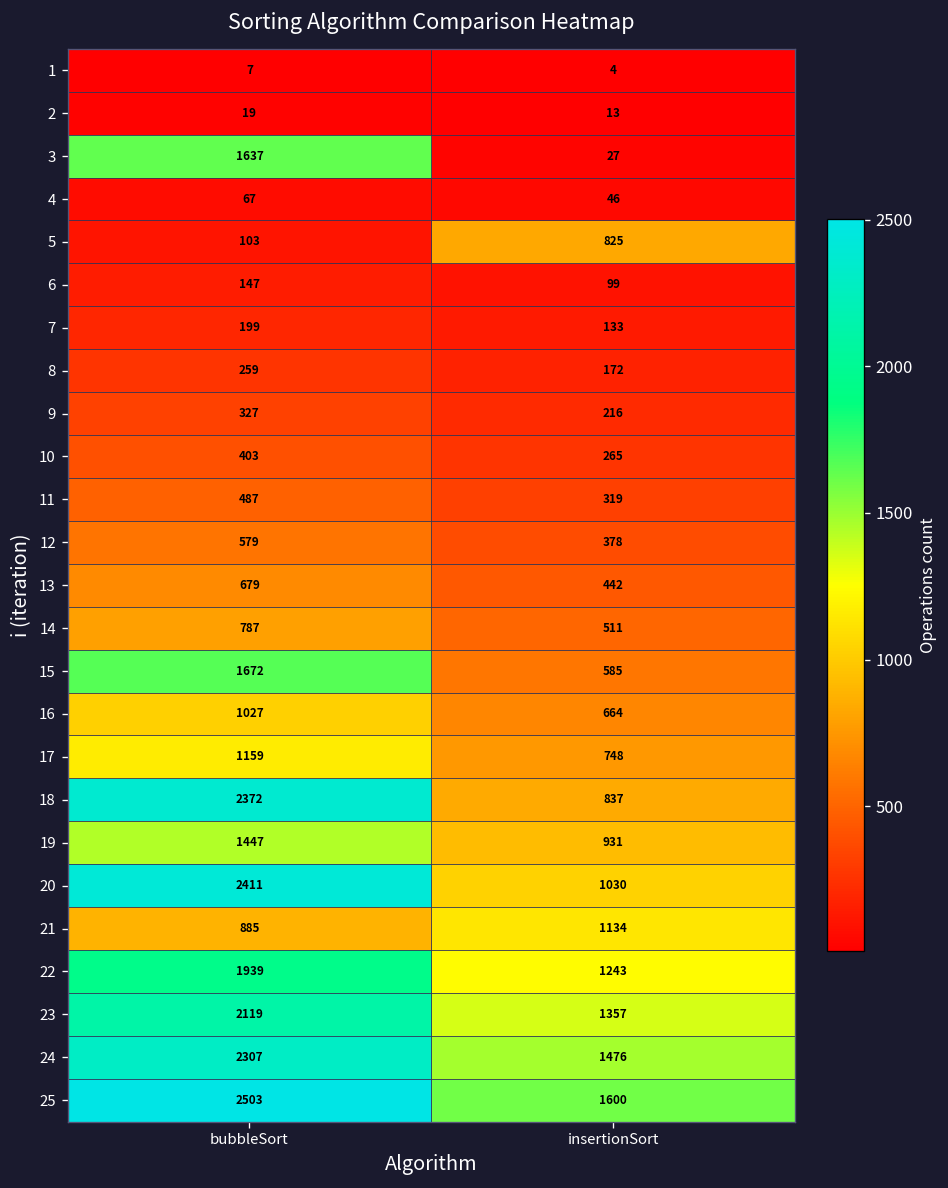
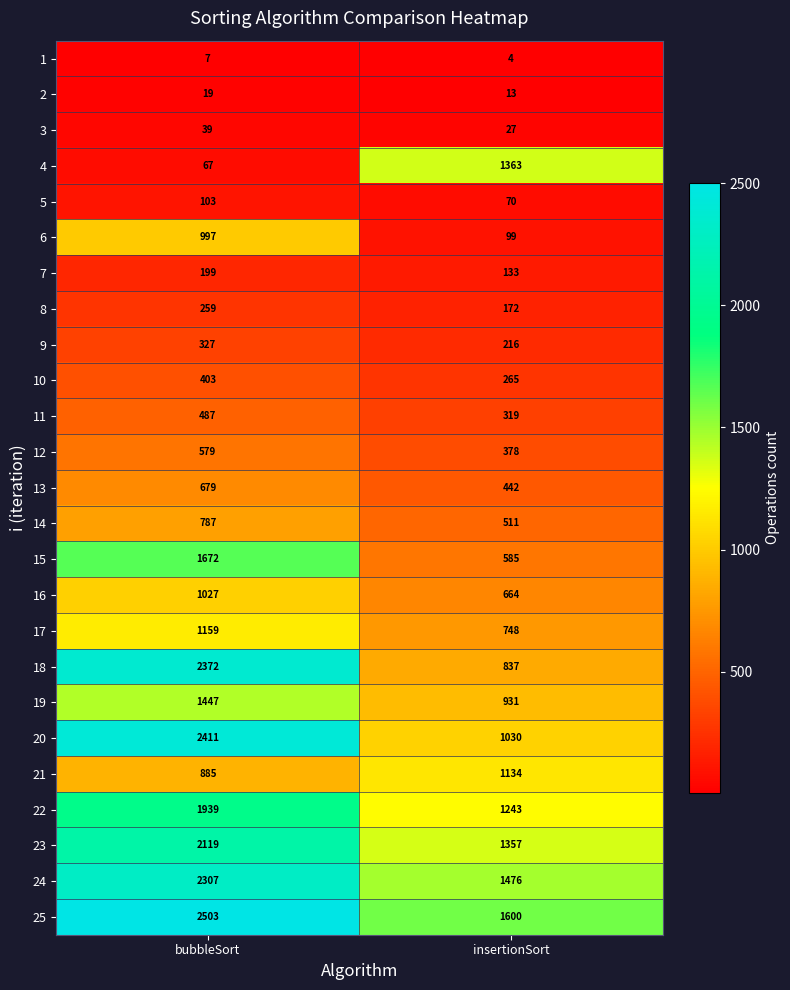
3, bubbleSort: 1637 -> 39
4, insertionSort: 46 -> 1363
5, insertionSort: 825 -> 70
6, bubbleSort: 147 -> 997
